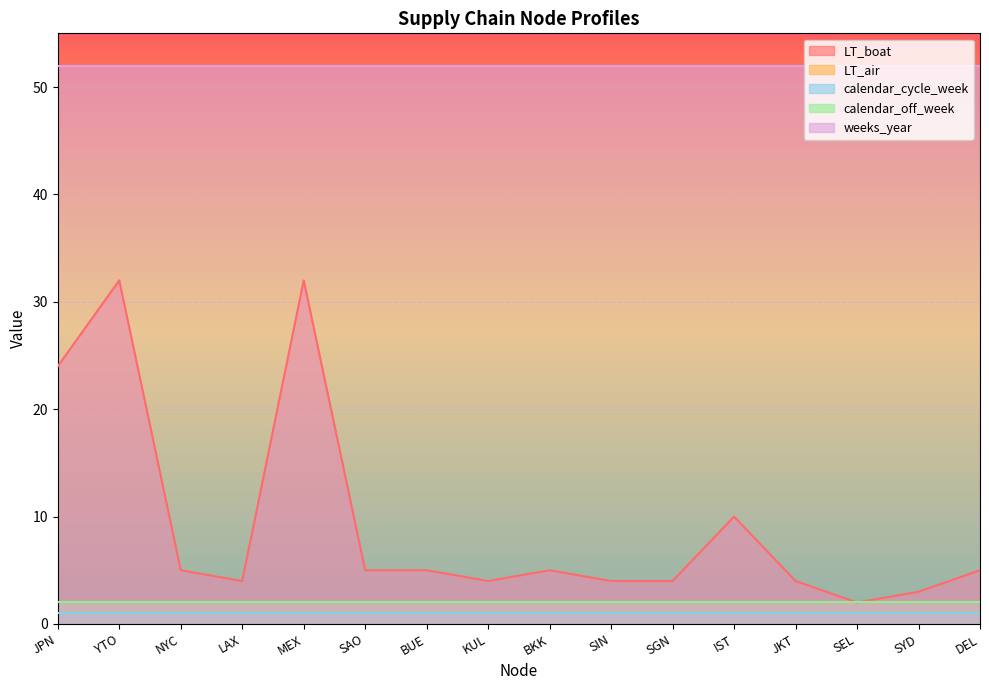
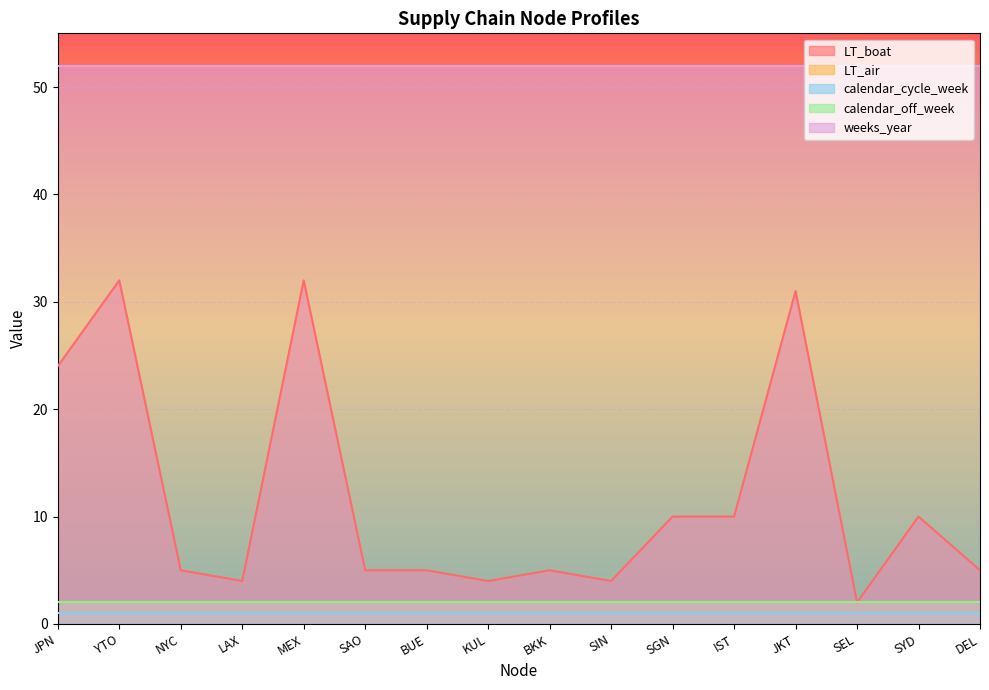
LT_boat, SGN: 4 -> 10
LT_boat, JKT: 4 -> 31
LT_boat, SYD: 3 -> 10
